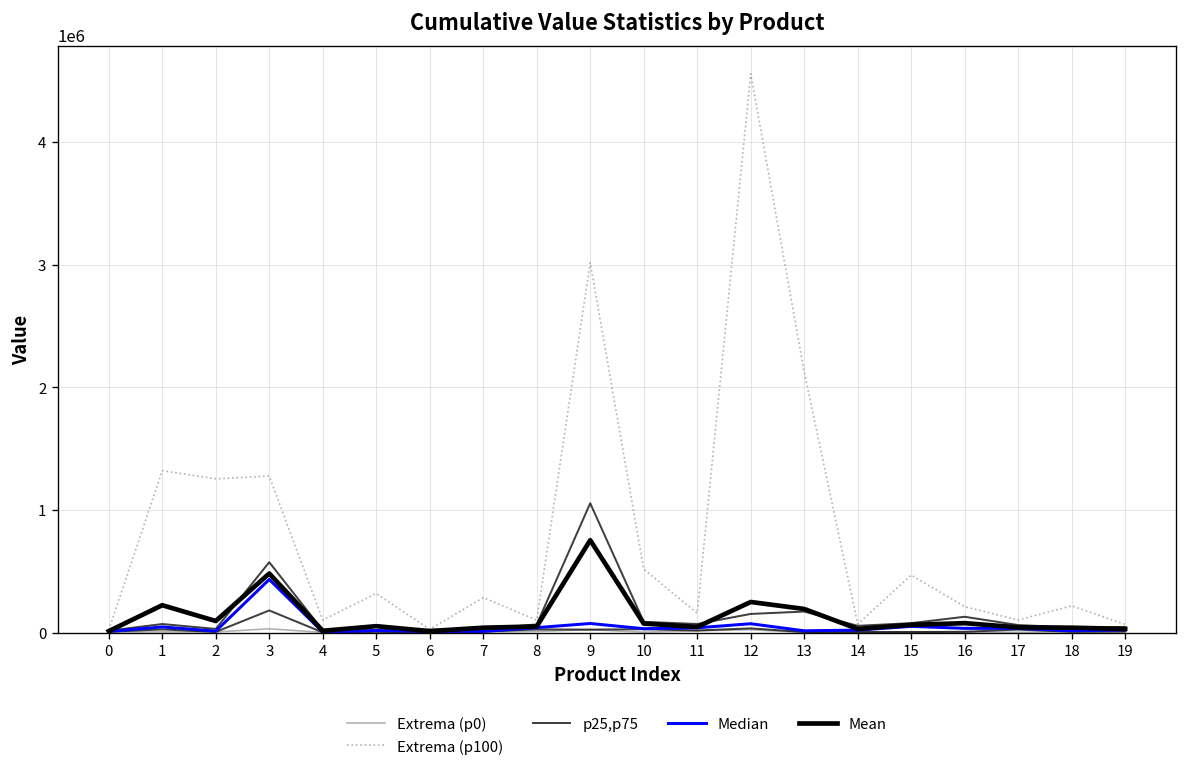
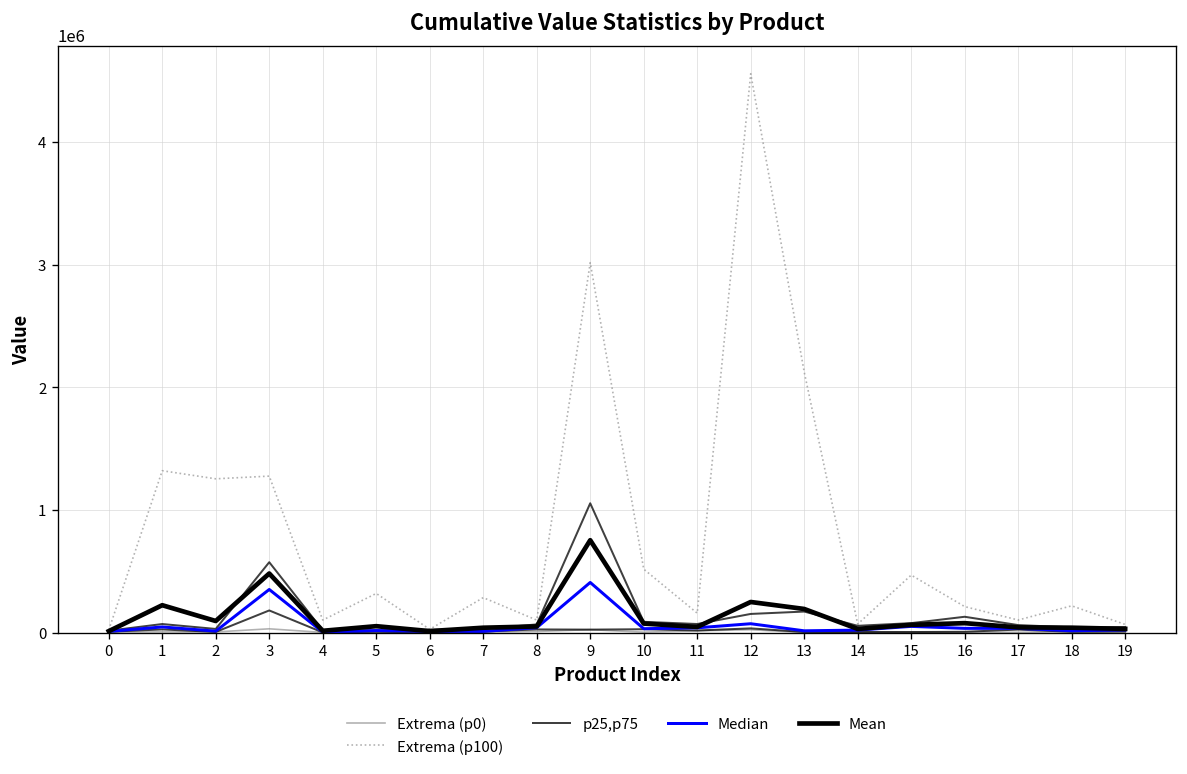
Median, 3: 430000 -> 350000
Median, 9: 80000 -> 410000
